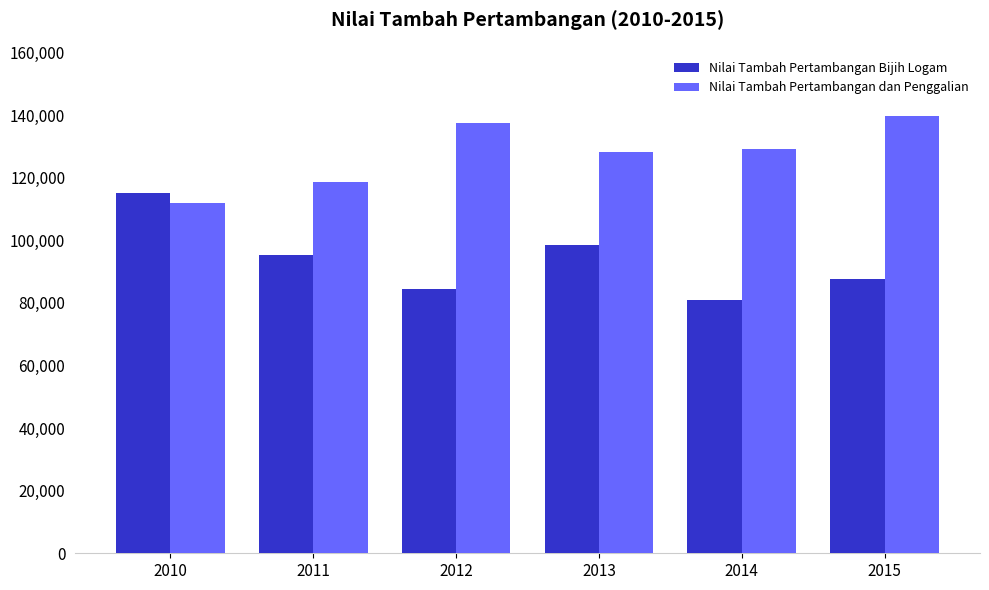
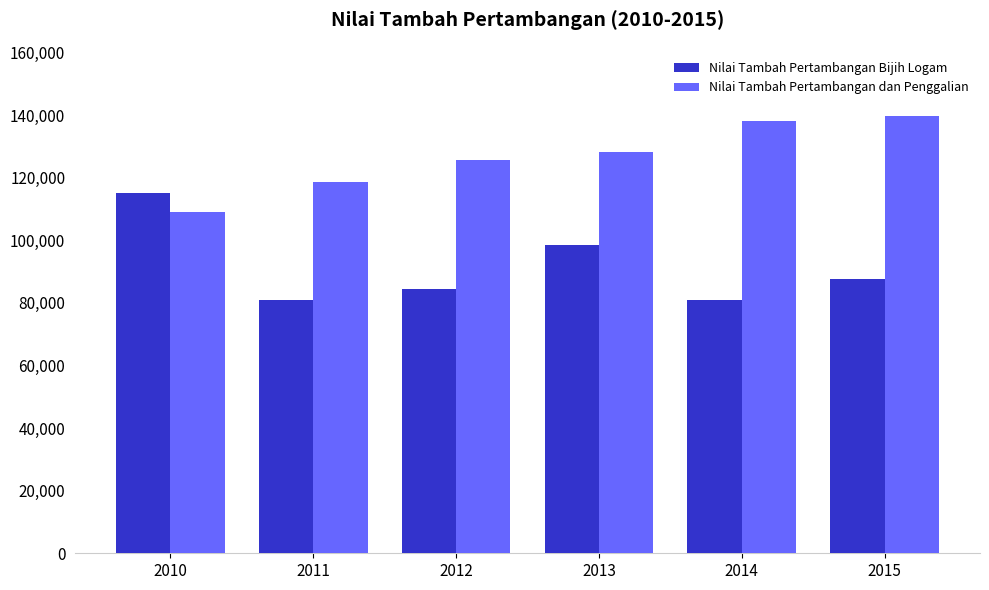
Nilai Tambah Pertambangan dan Penggalian, 2010: 112,000 -> 109,000
Nilai Tambah Pertambangan Bijih Logam, 2011: 95,000 -> 81,000
Nilai Tambah Pertambangan dan Penggalian, 2012: 137,000 -> 126,000
Nilai Tambah Pertambangan dan Penggalian, 2014: 129,000 -> 138,000
